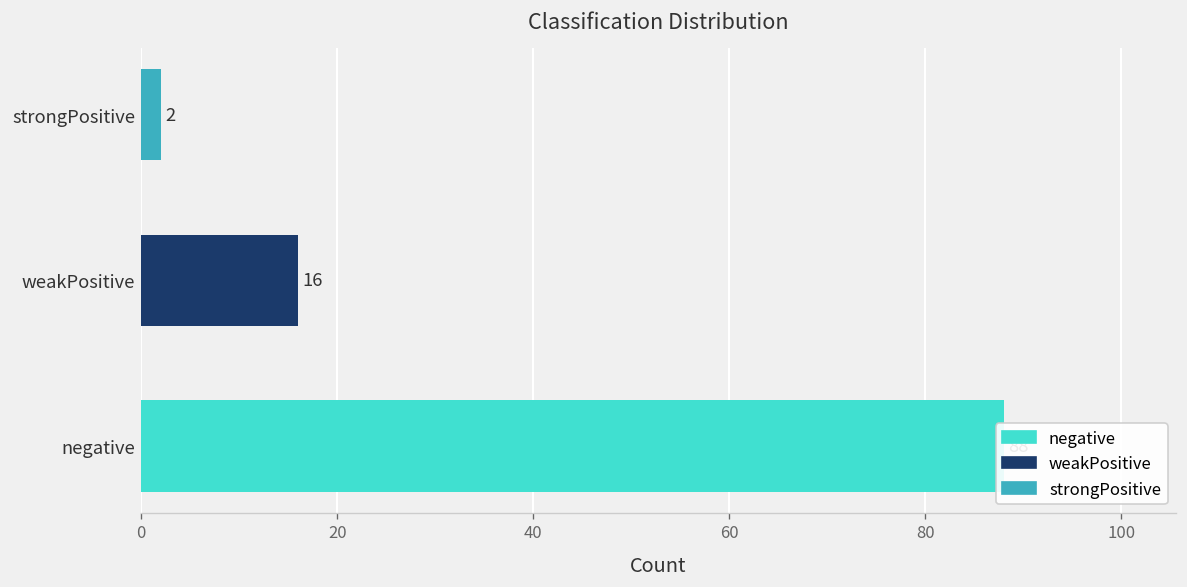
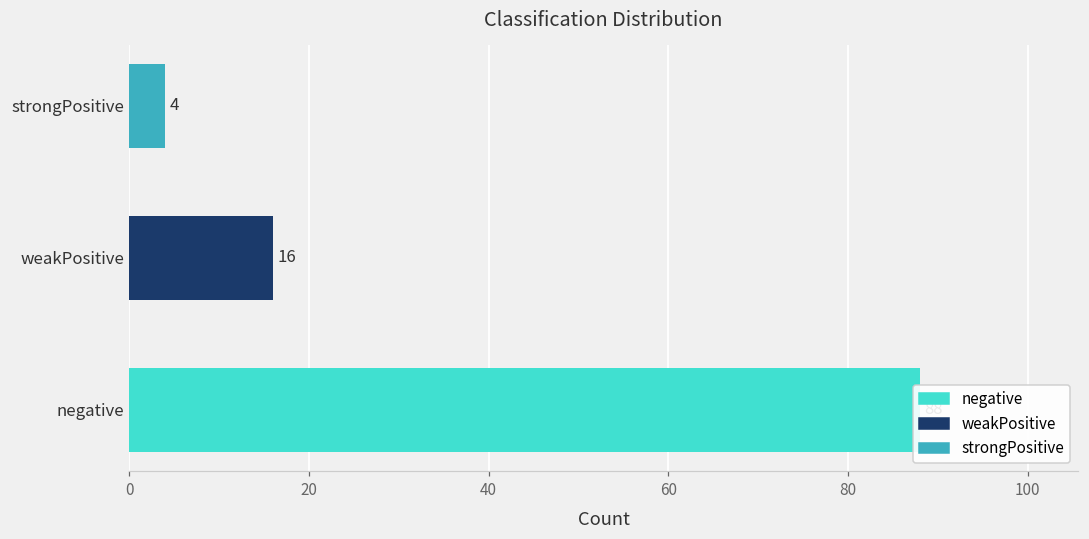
strongPositive: 2 -> 4
